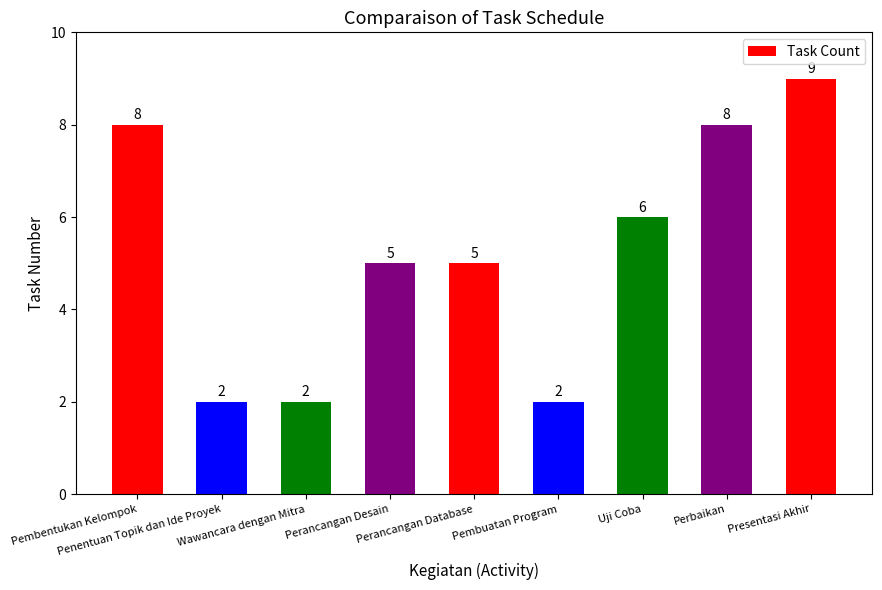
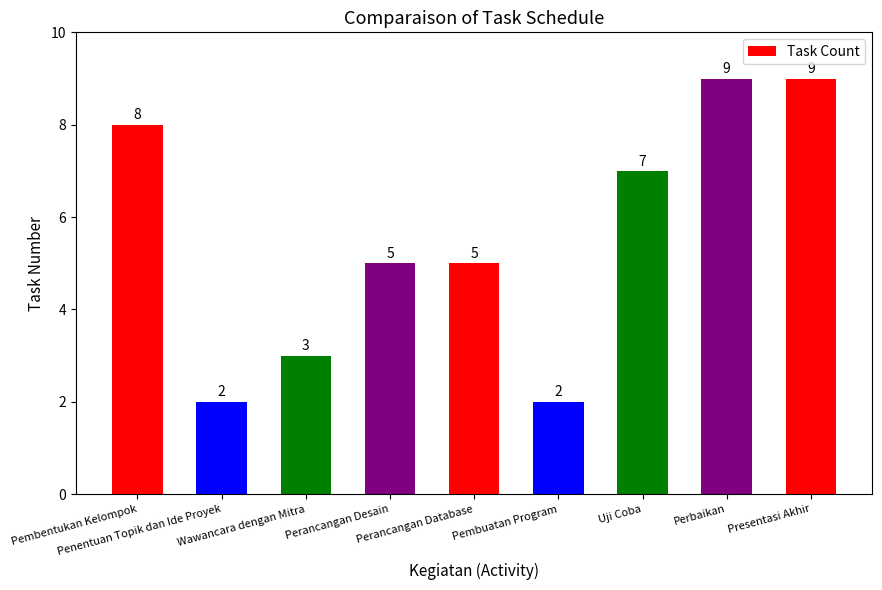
Wawancara dengan Mitra: 2 -> 3
Uji Coba: 6 -> 7
Perbaikan: 8 -> 9
